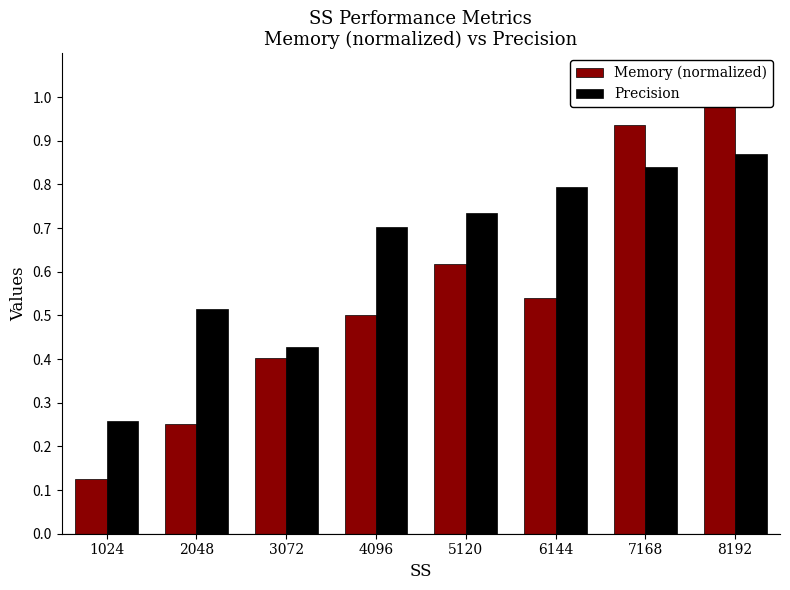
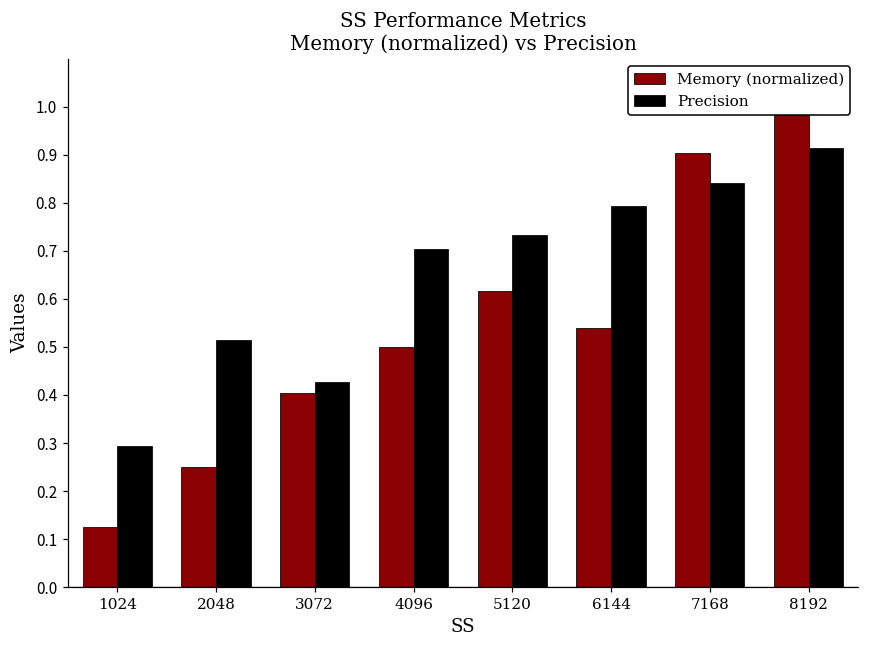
Precision, 1024: 0.26 -> 0.29
Memory (normalized), 7168: 0.94 -> 0.90
Precision, 8192: 0.87 -> 0.92
